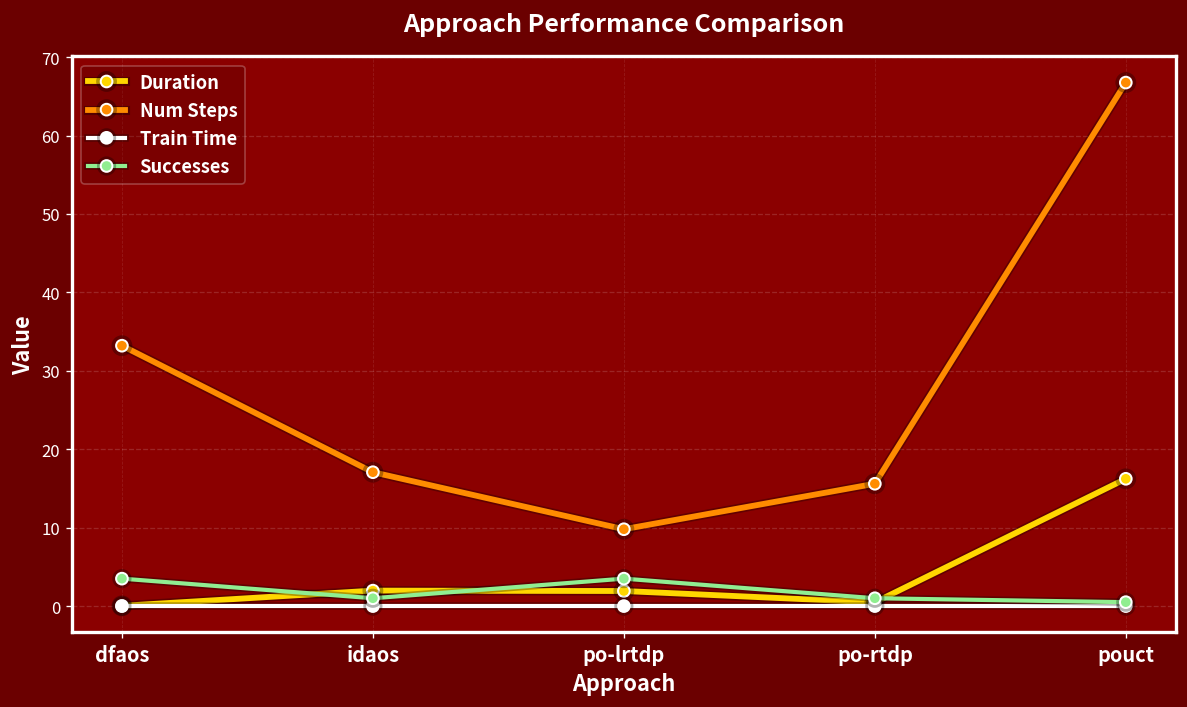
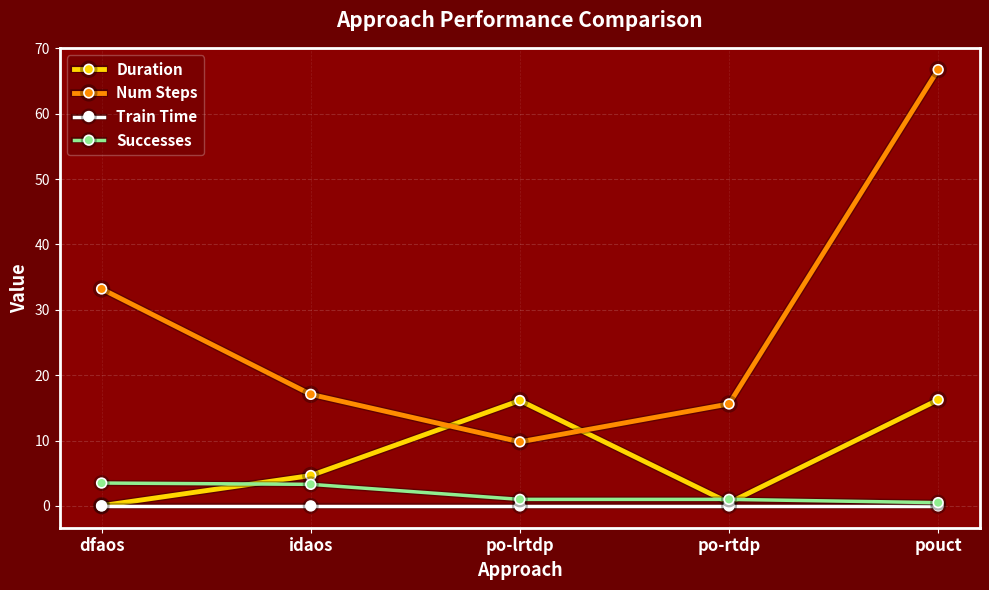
Duration, idaos: 2 -> 5
Successes, idaos: 1 -> 3
Duration, po-lrtdp: 2 -> 16
Successes, po-lrtdp: 4 -> 1
